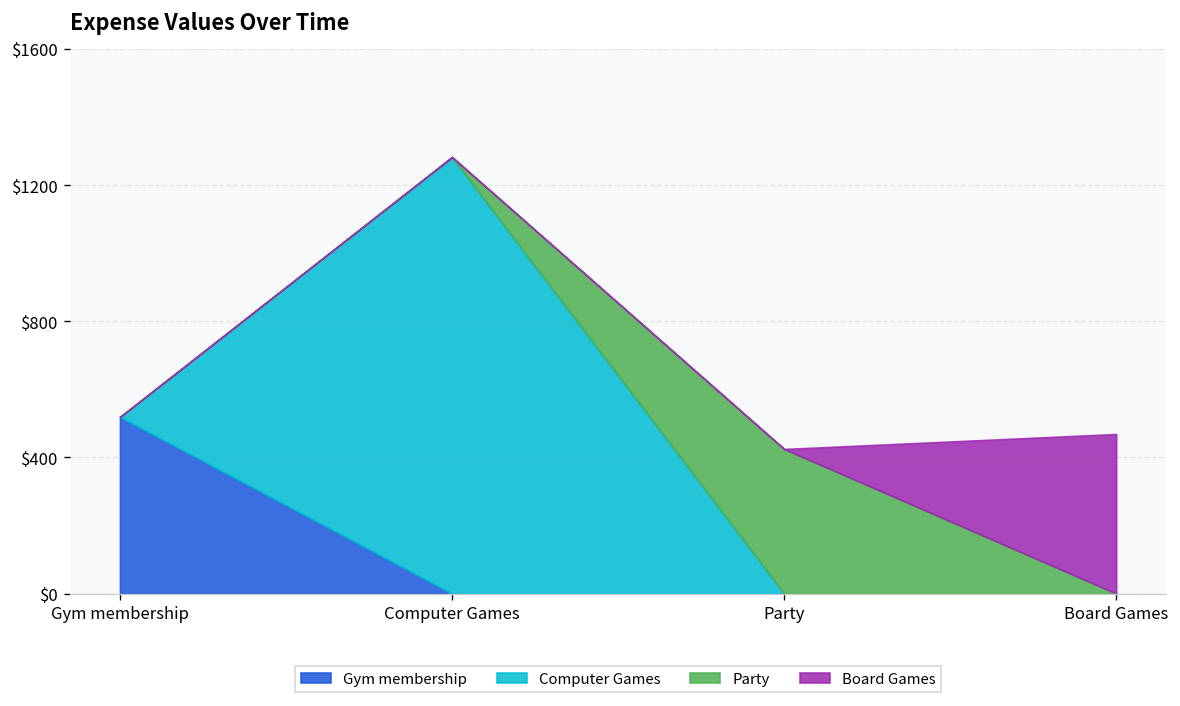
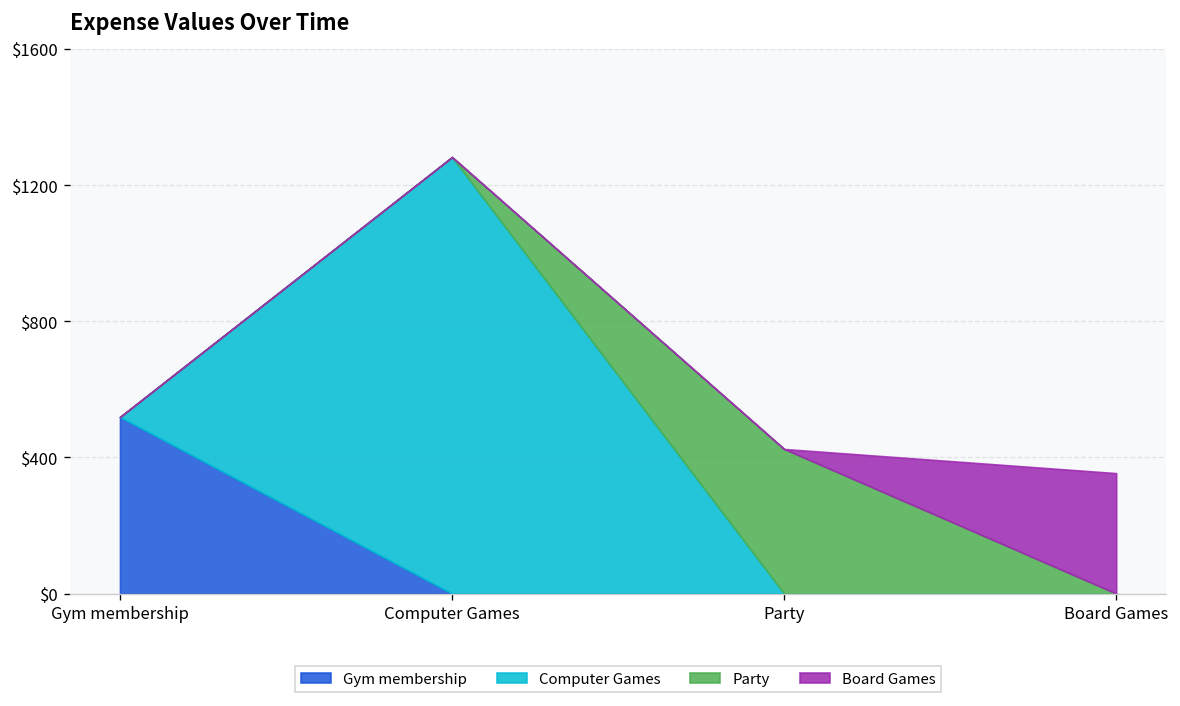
Board Games, Board Games: $470 -> $350
